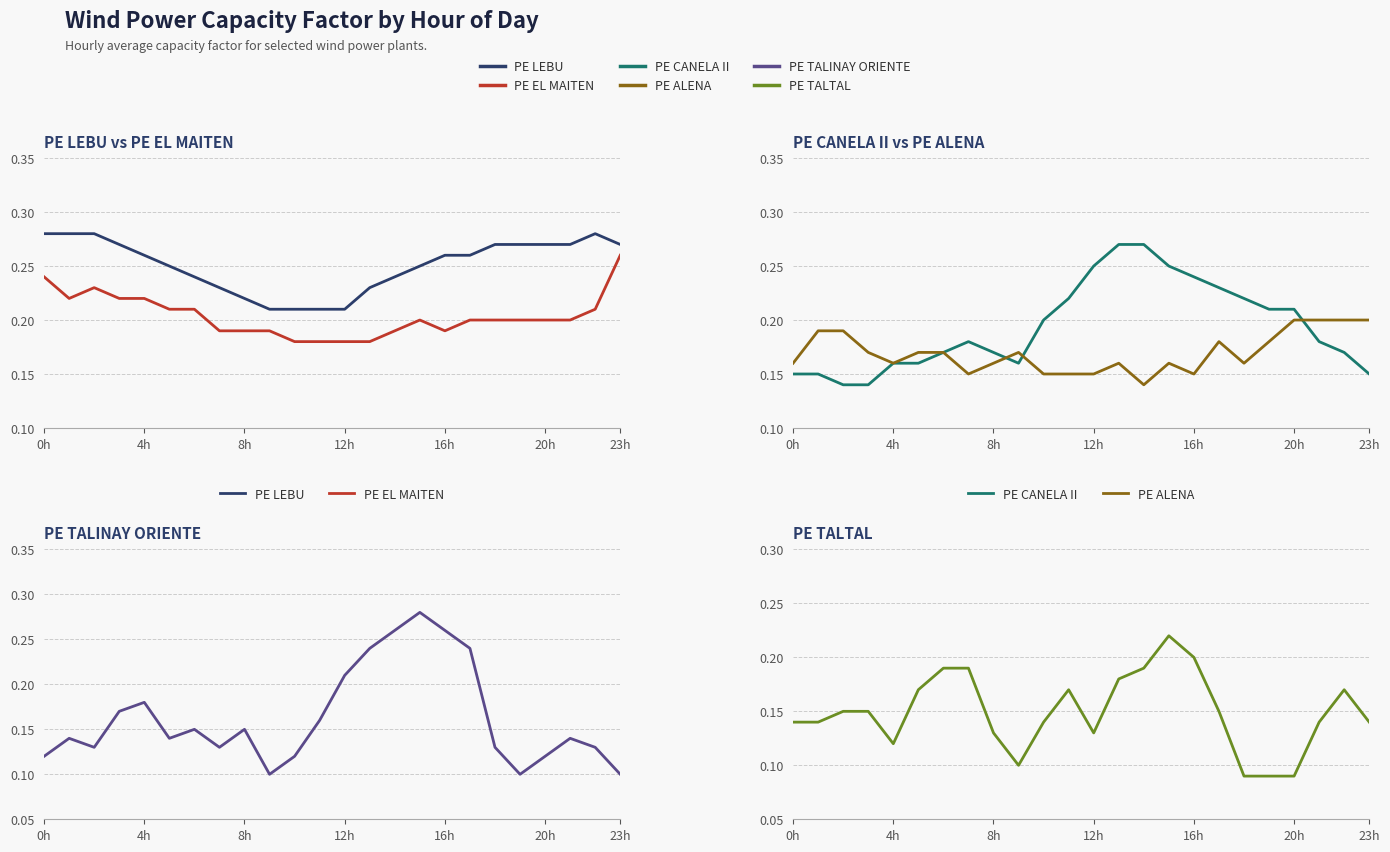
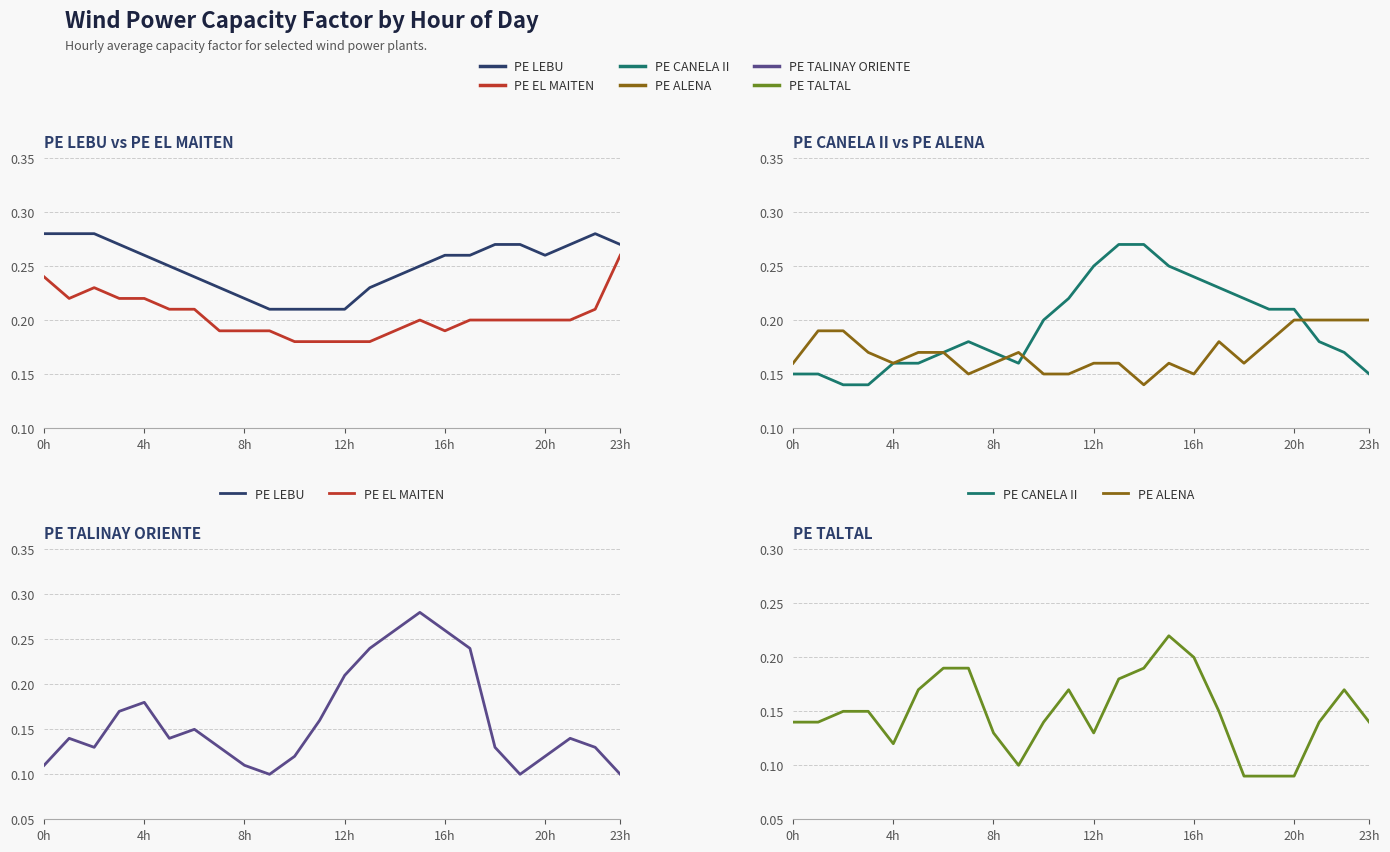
PE LEBU vs PE EL MAITEN, PE LEBU, 20h: 0.27 -> 0.26
PE CANELA II vs PE ALENA, PE ALENA, 12h: 0.15 -> 0.16
PE TALINAY ORIENTE, 0h: 0.12 -> 0.11
PE TALINAY ORIENTE, 8h: 0.15 -> 0.11
